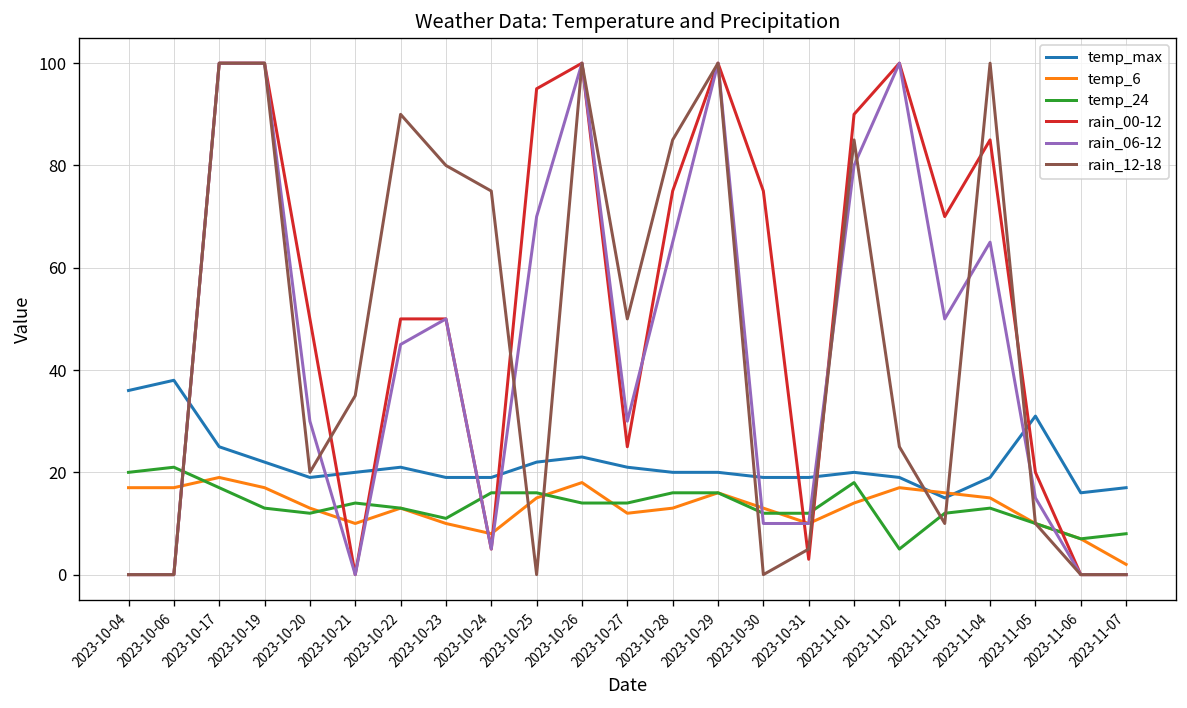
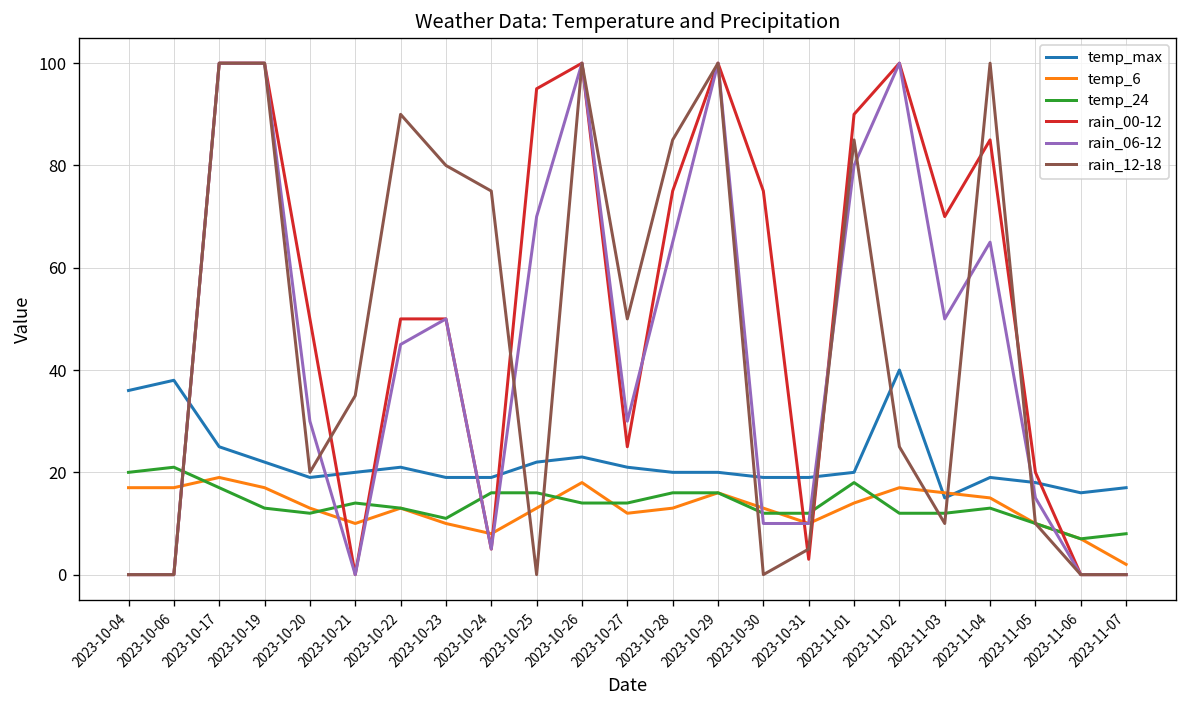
temp_6, 2023-10-25: 15 -> 13
temp_max, 2023-11-02: 19 -> 40
temp_24, 2023-11-02: 5 -> 12
temp_max, 2023-11-05: 31 -> 18
